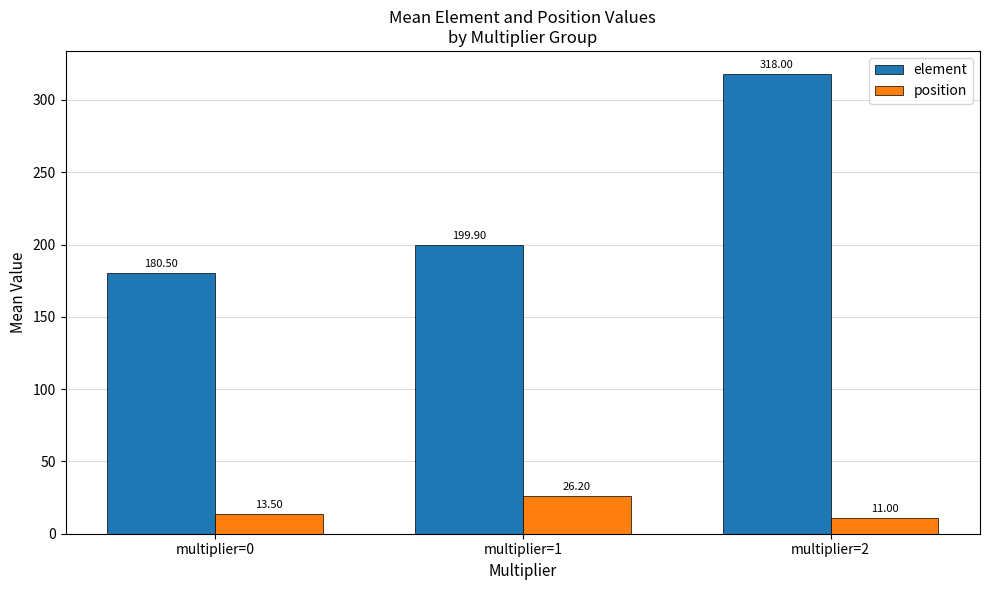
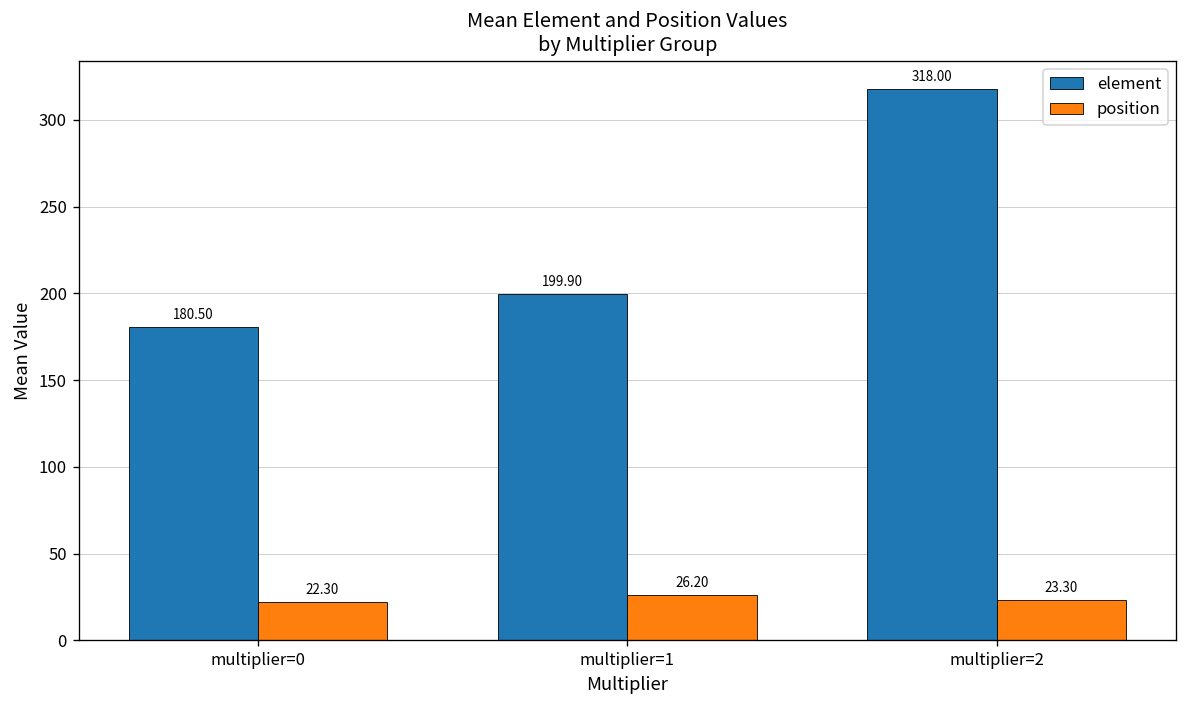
position, multiplier=0: 13.50 -> 22.30
position, multiplier=2: 11.00 -> 23.30
